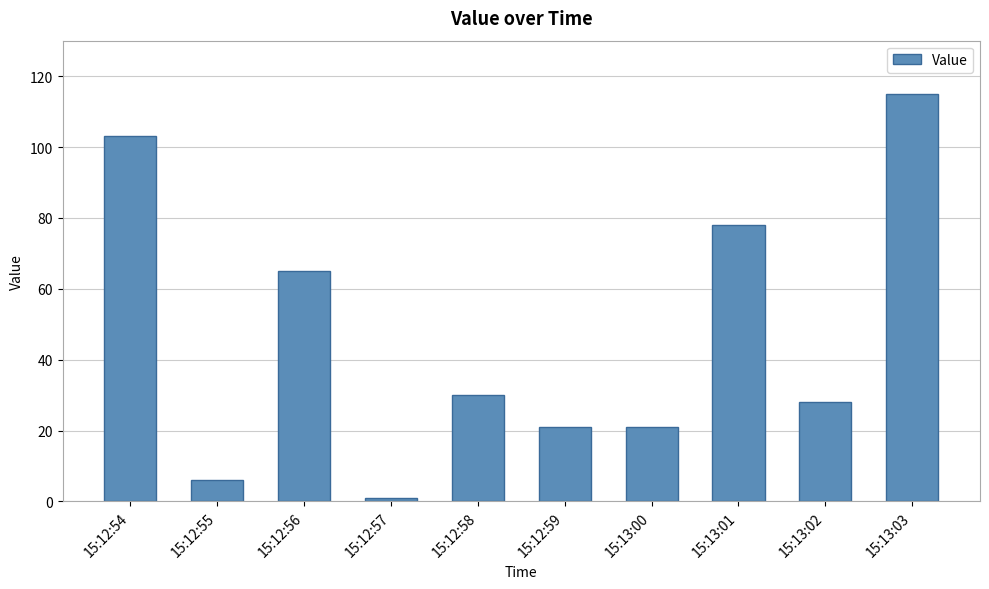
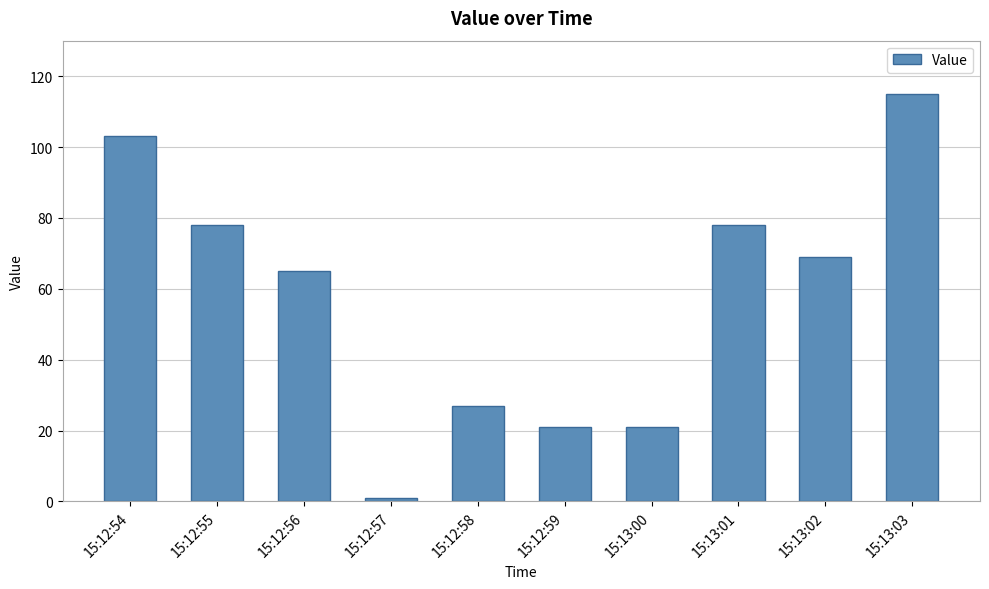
15:12:55: 6 -> 78
15:12:58: 30 -> 27
15:13:02: 28 -> 69
